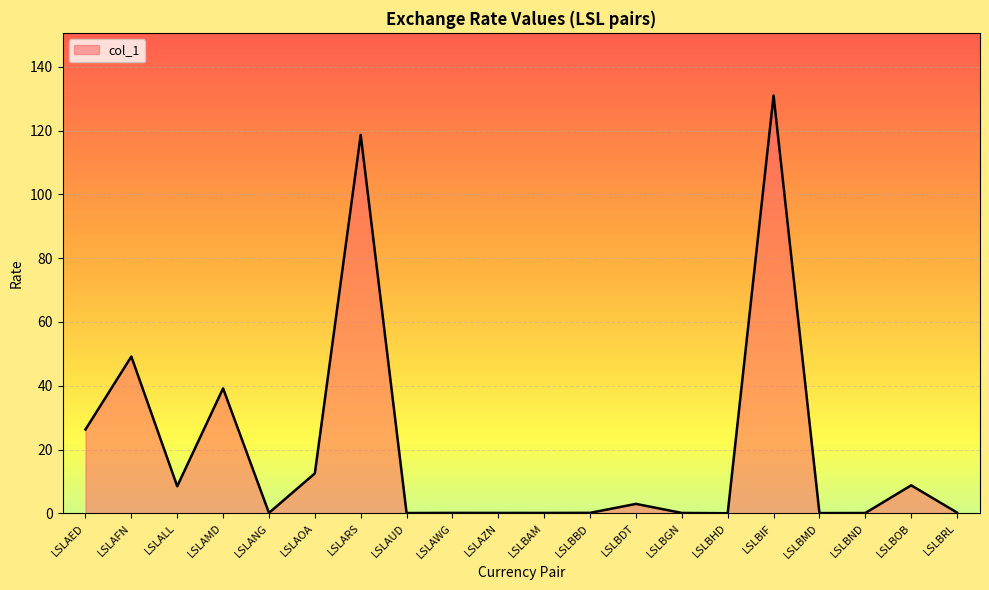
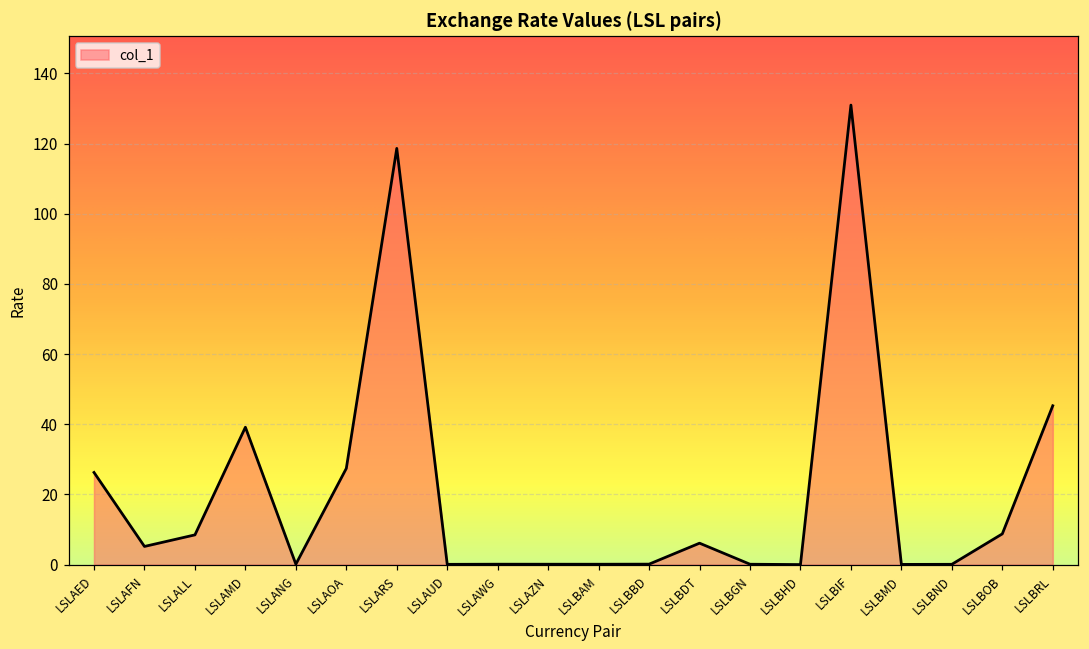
LSLAFN: 49 -> 5
LSLAOA: 13 -> 27
LSLBDT: 3 -> 6
LSLBRL: 0 -> 45
